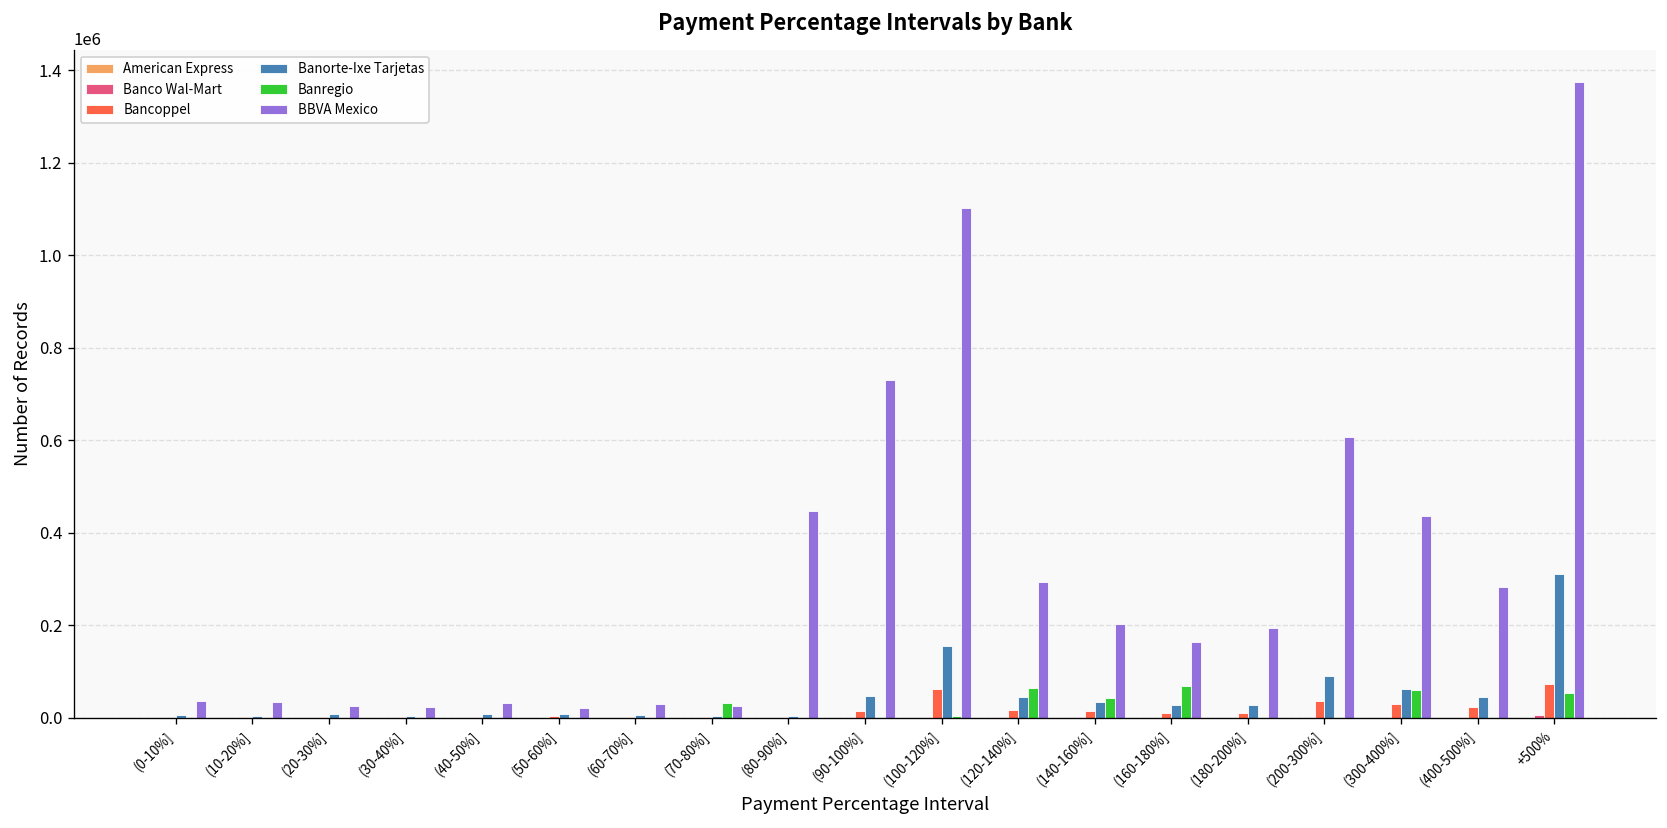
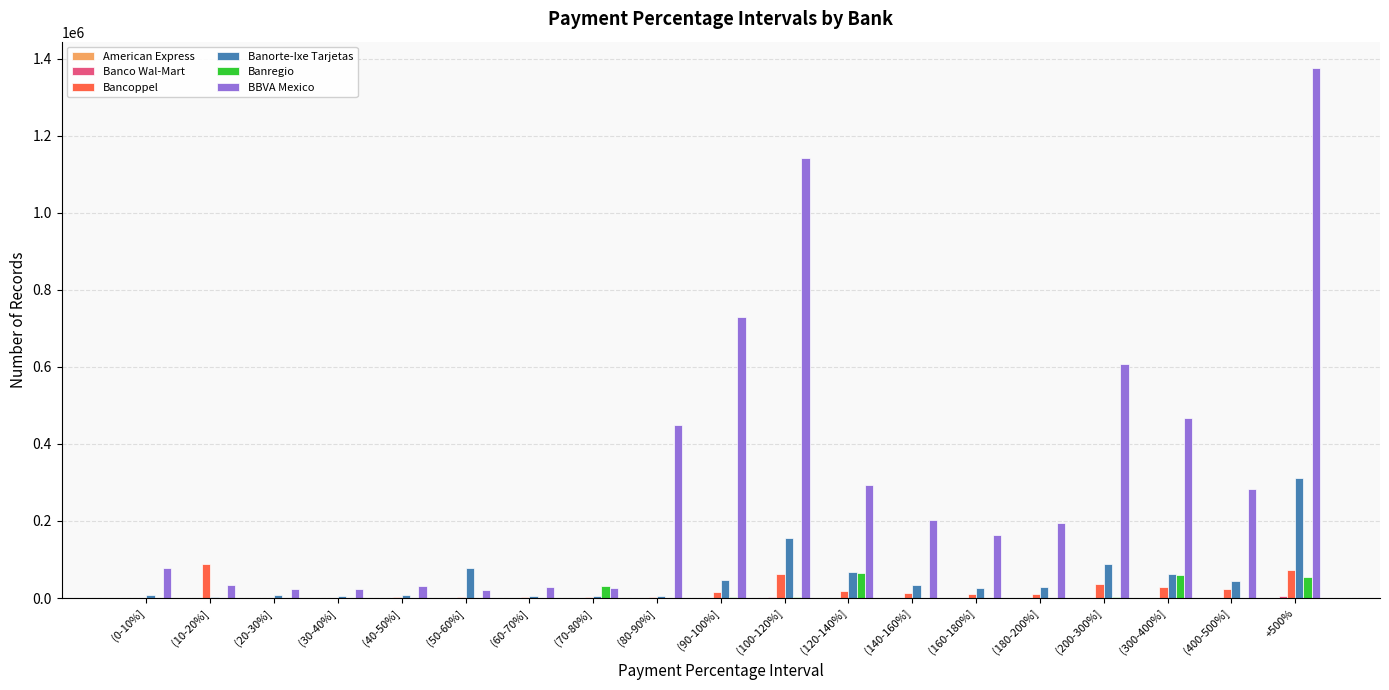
BBVA Mexico, (0-10%]: 40000 -> 80000
Bancoppel, (10-20%]: 0 -> 90000
Banorte-Ixe Tarjetas, (50-60%]: 10000 -> 80000
BBVA Mexico, (100-120%]: 1100000 -> 1140000
Banorte-Ixe Tarjetas, (120-140%]: 50000 -> 70000
Banregio, (140-160%]: 40000 -> 0
Banregio, (160-180%]: 70000 -> 0
BBVA Mexico, (300-400%]: 440000 -> 470000
